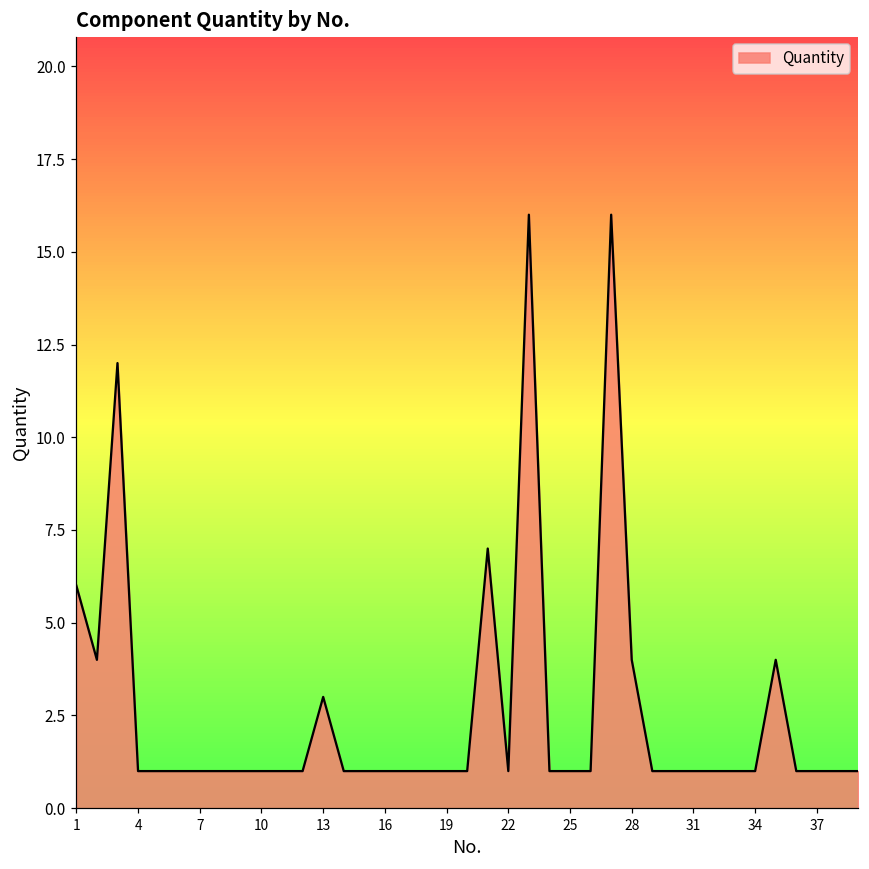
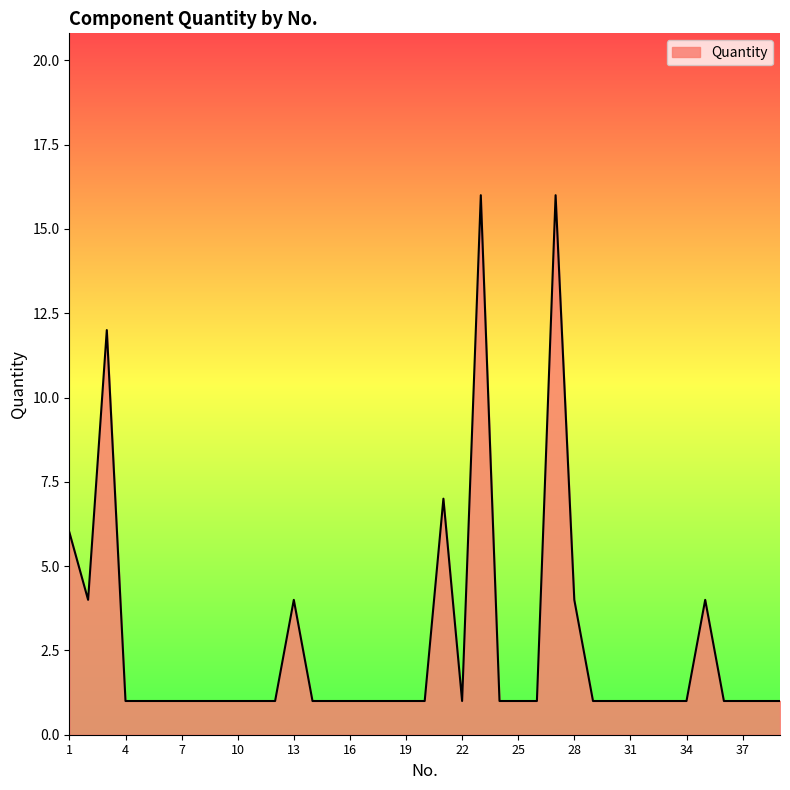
13: 3 -> 4
